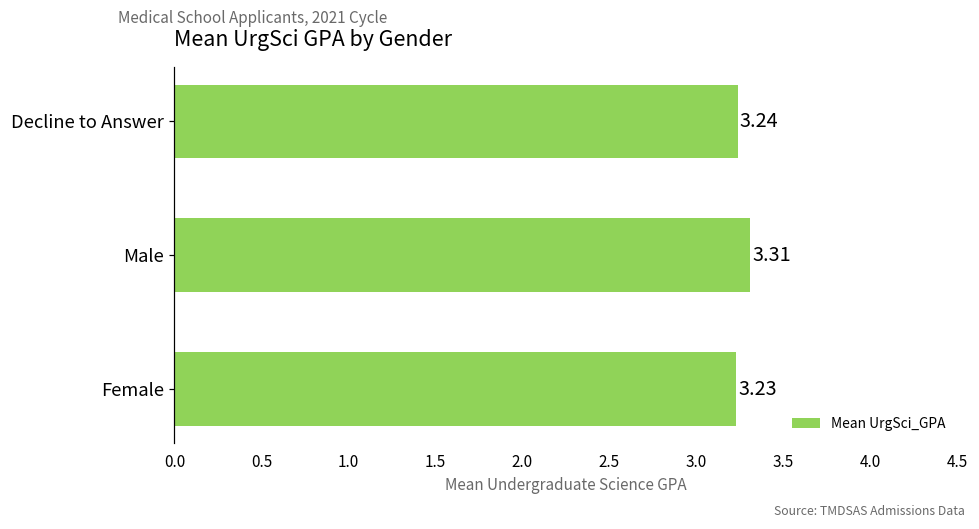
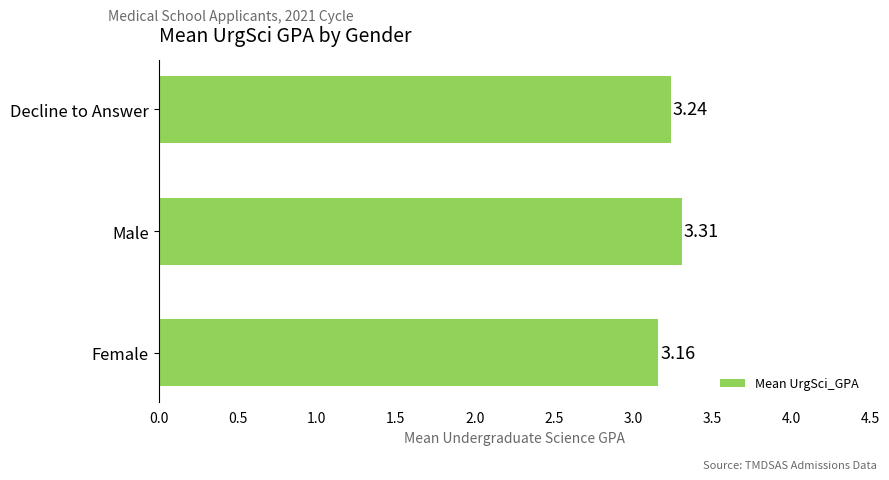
Female: 3.23 -> 3.16
